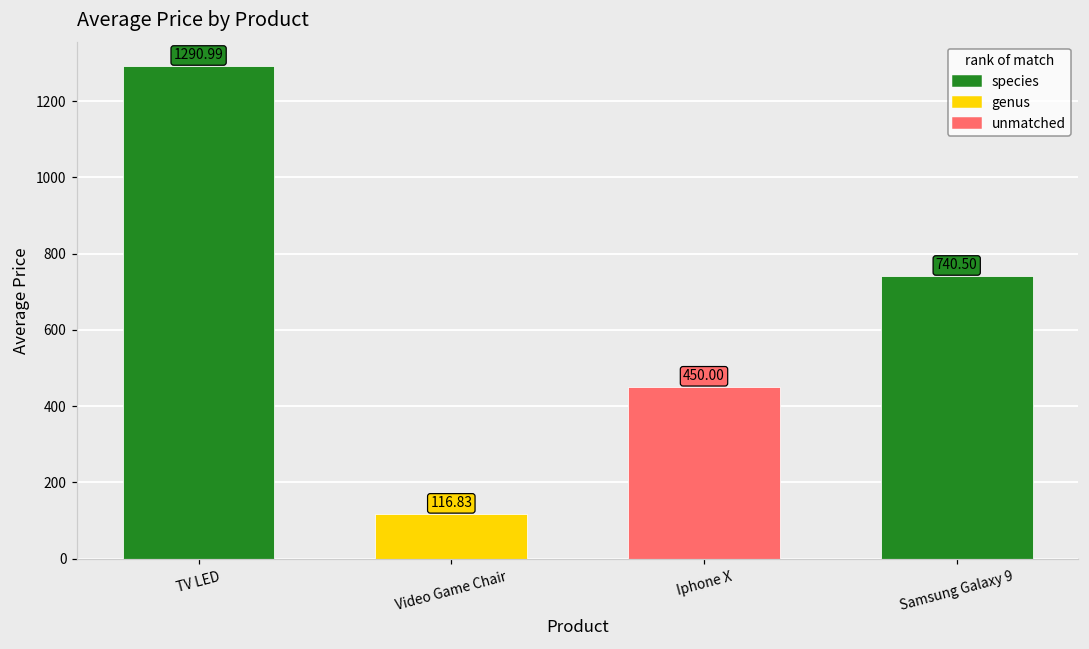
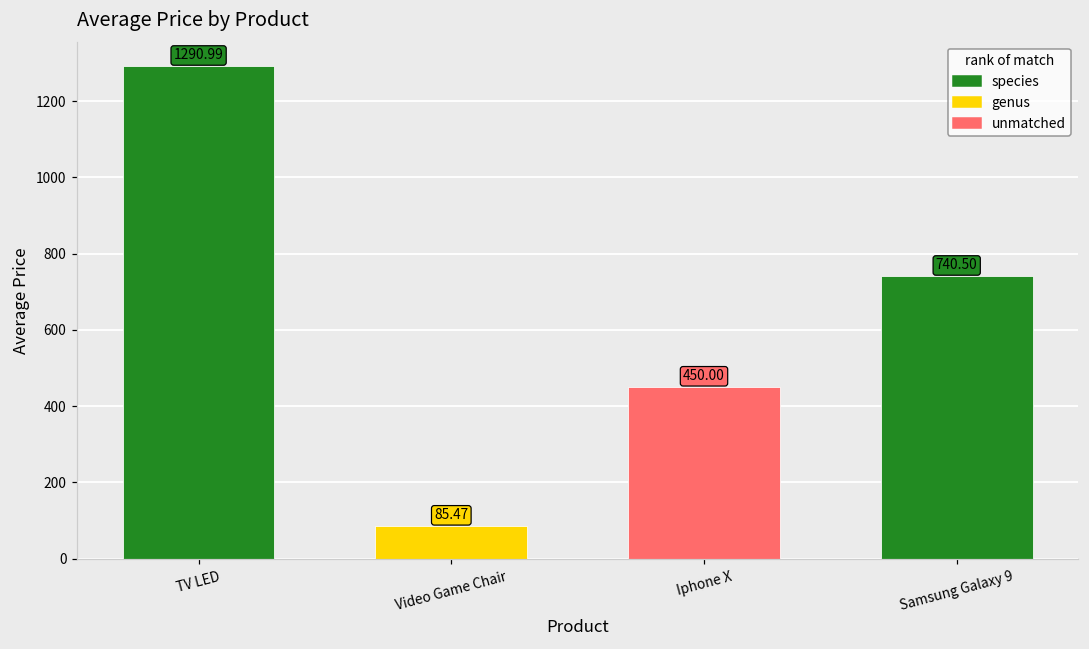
Video Game Chair: 116.83 -> 85.47
